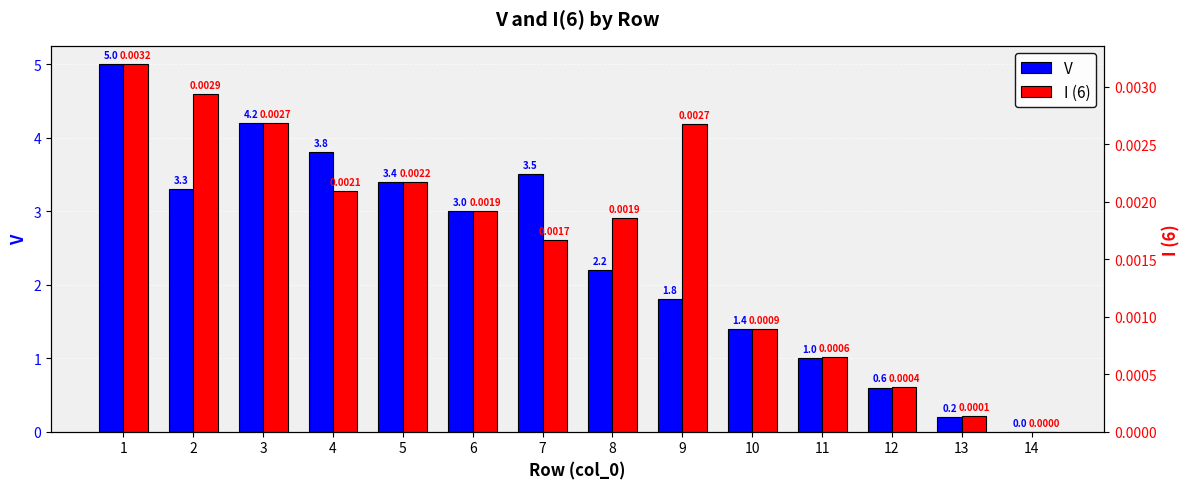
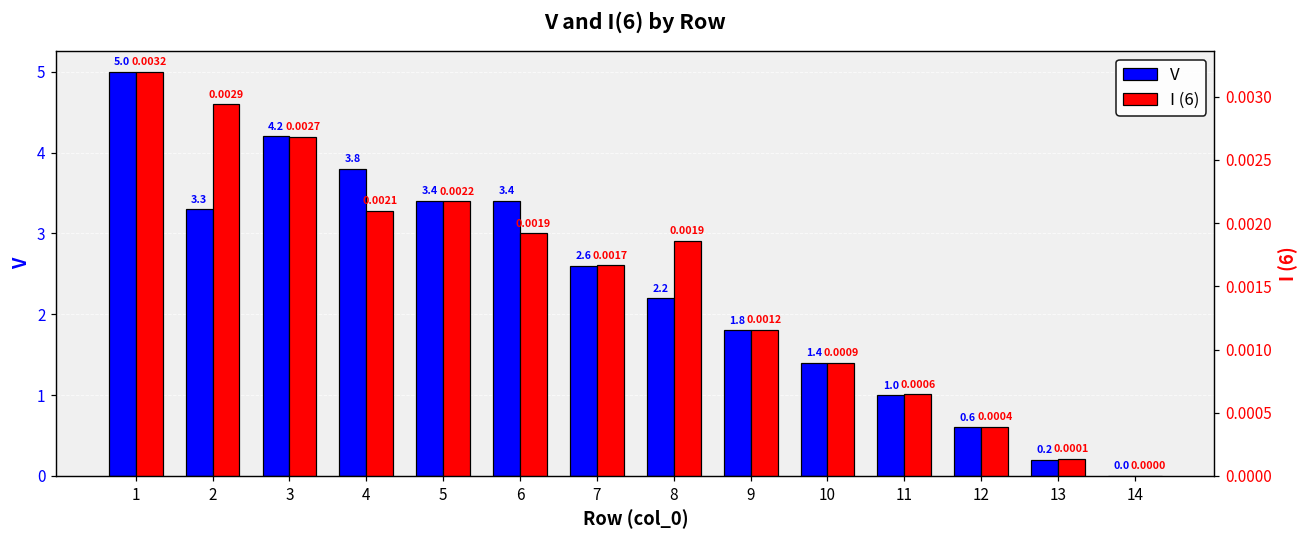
V, 6: 3.0 -> 3.4
V, 7: 3.5 -> 2.6
I (6), 9: 0.0027 -> 0.0012
